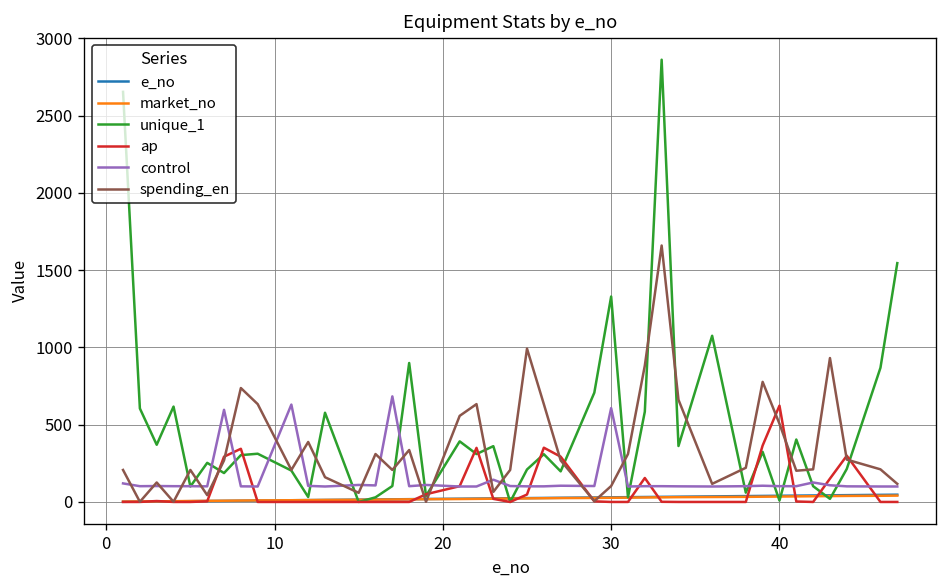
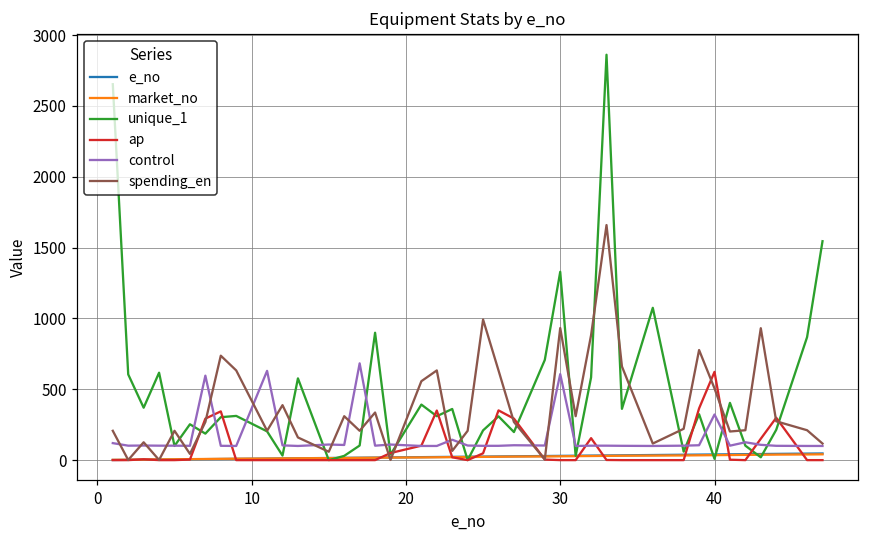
spending_en, 30: 100 -> 930
control, 40: 100 -> 320
